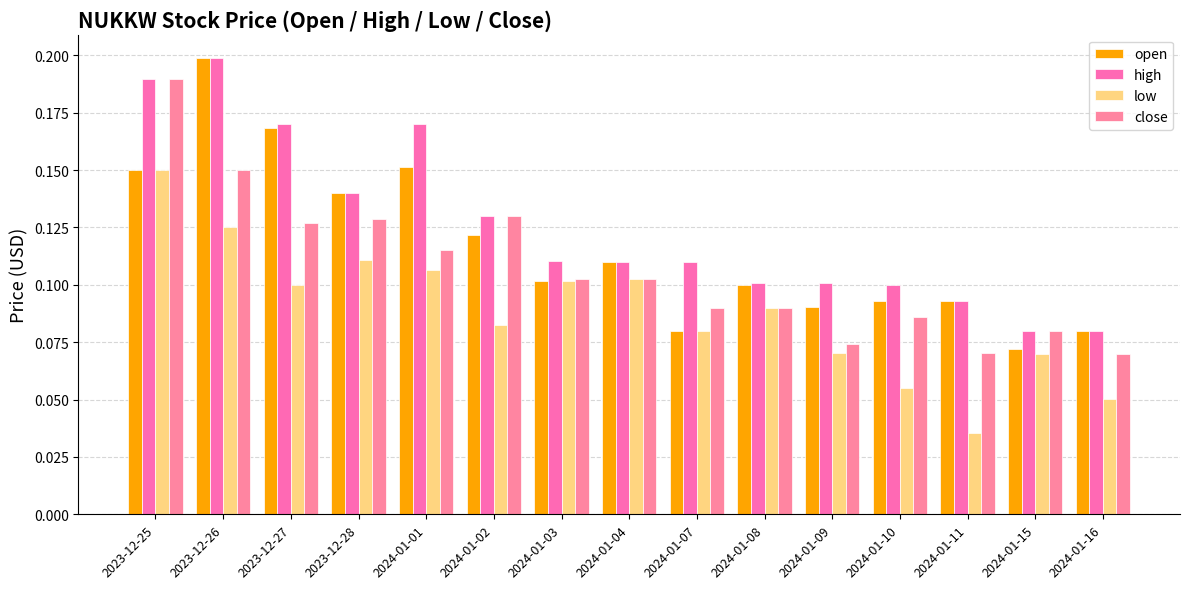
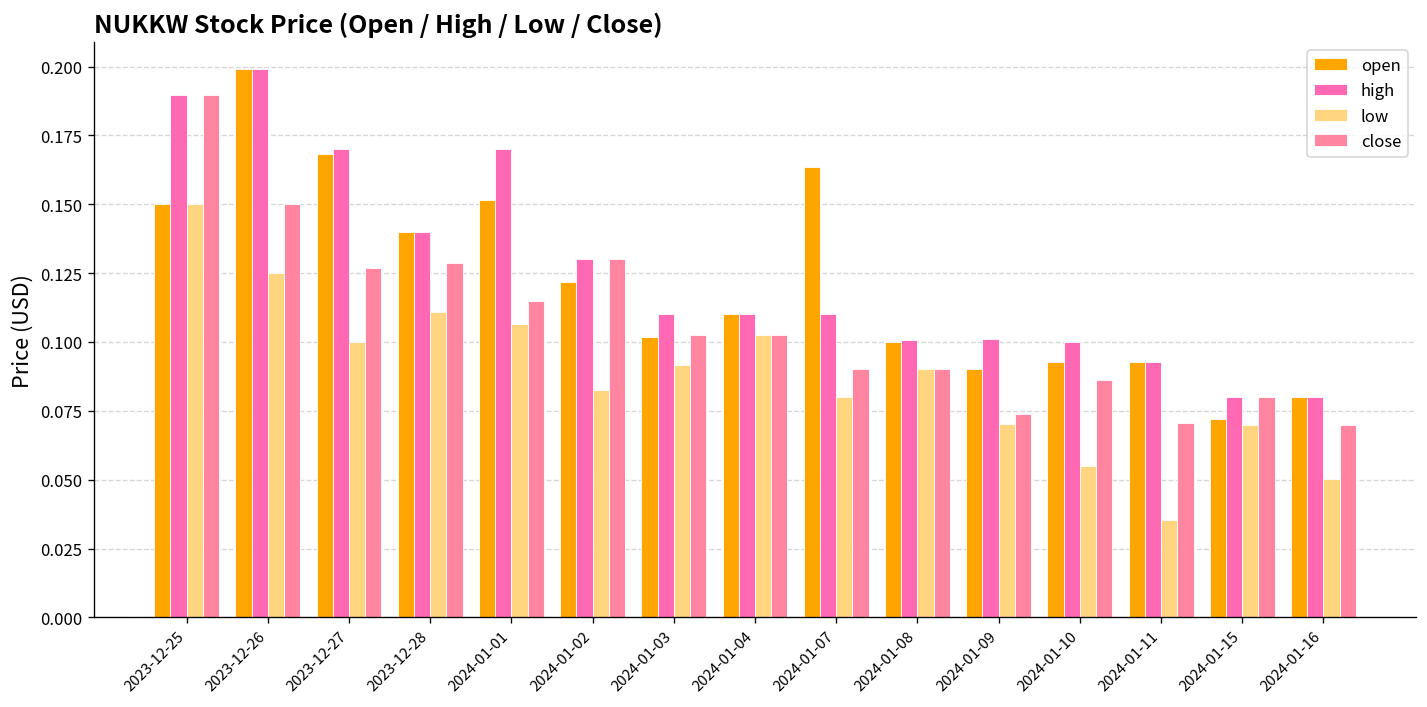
low, 2024-01-03: 0.102 -> 0.092
open, 2024-01-07: 0.080 -> 0.164
